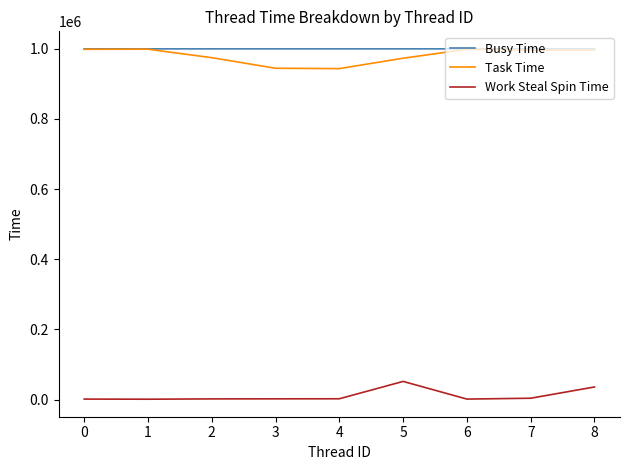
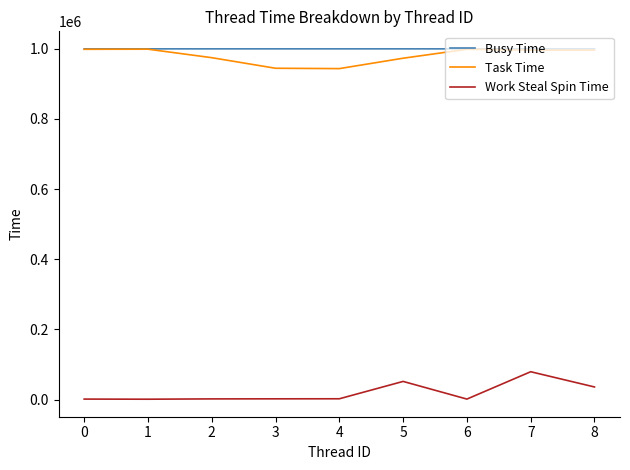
Work Steal Spin Time, 7: 0 -> 80000
